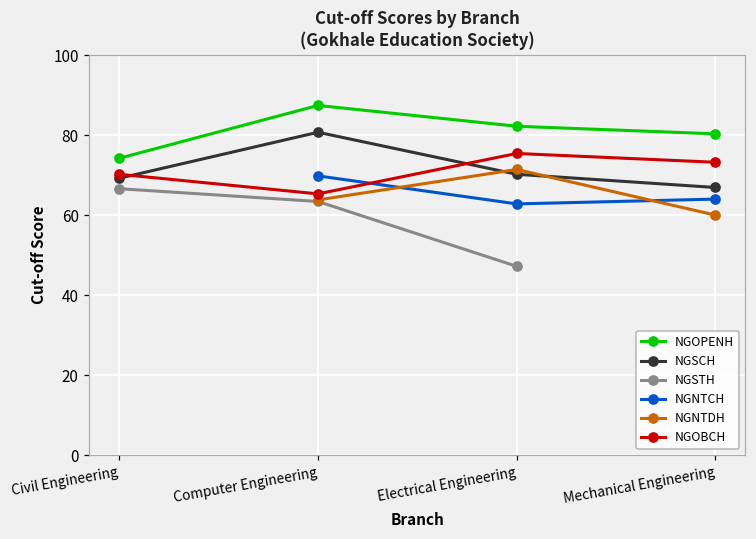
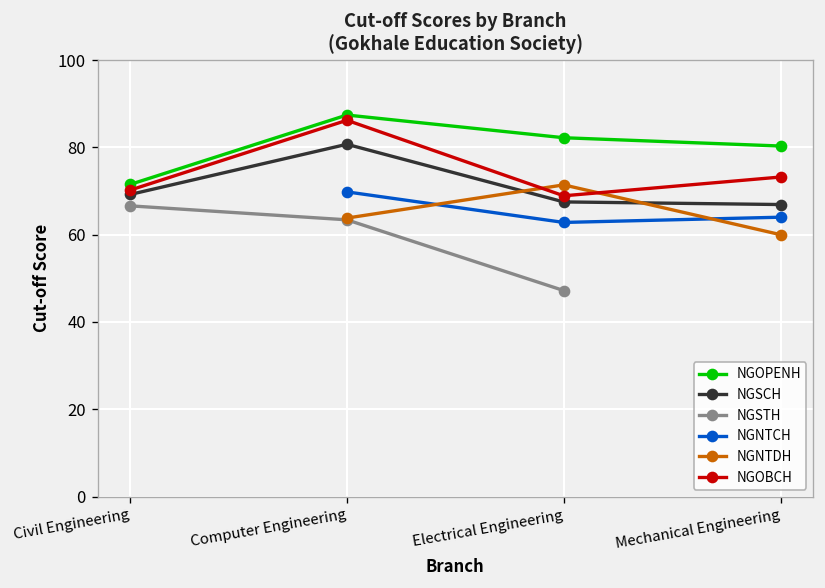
NGOPENH, Civil Engineering: 74 -> 72
NGOBCH, Computer Engineering: 65 -> 86
NGSCH, Electrical Engineering: 70 -> 68
NGOBCH, Electrical Engineering: 75 -> 69
